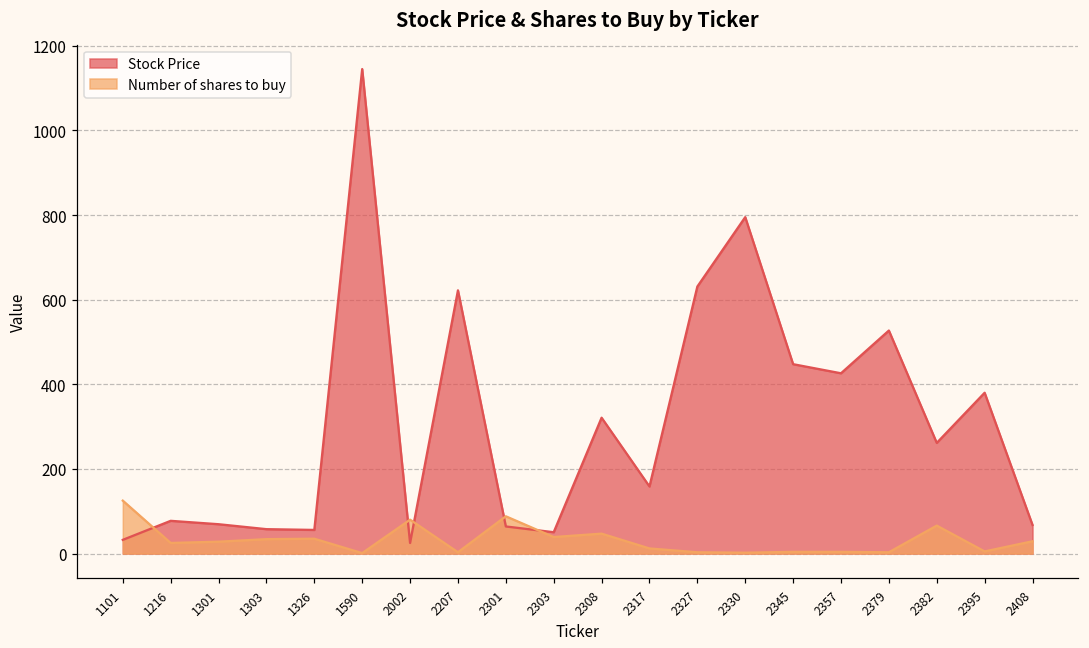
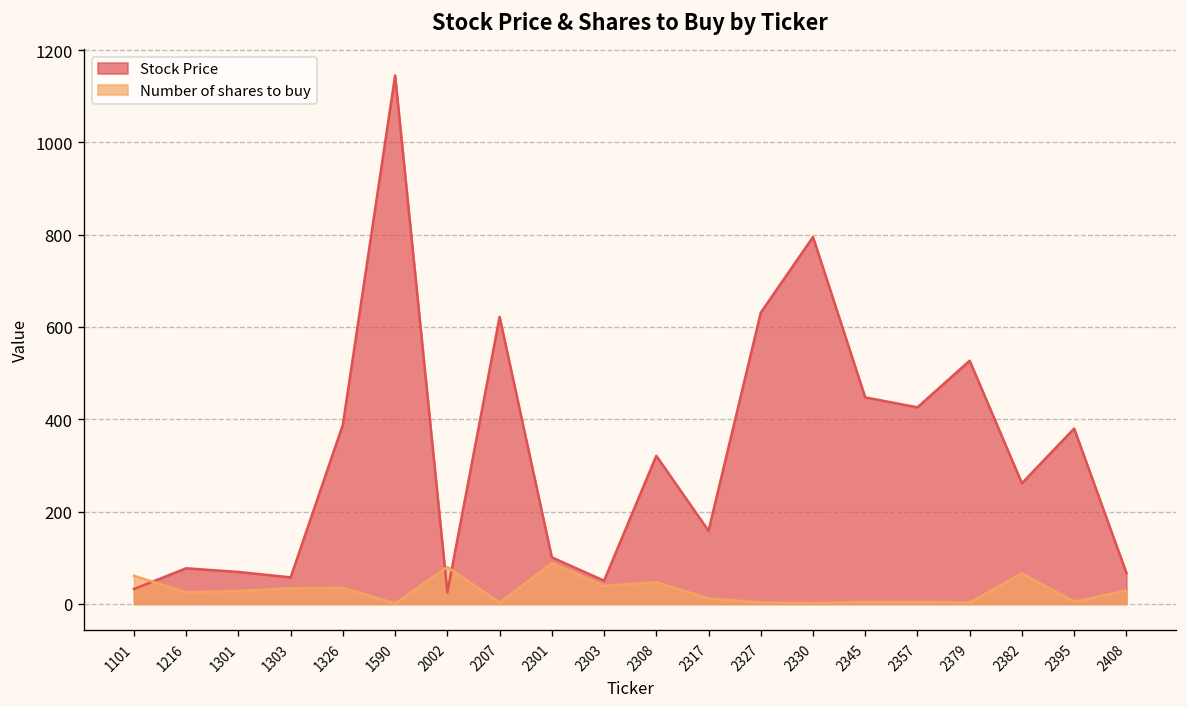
Number of shares to buy, 1101: 130 -> 60
Stock Price, 1326: 60 -> 390
Stock Price, 2301: 60 -> 100
